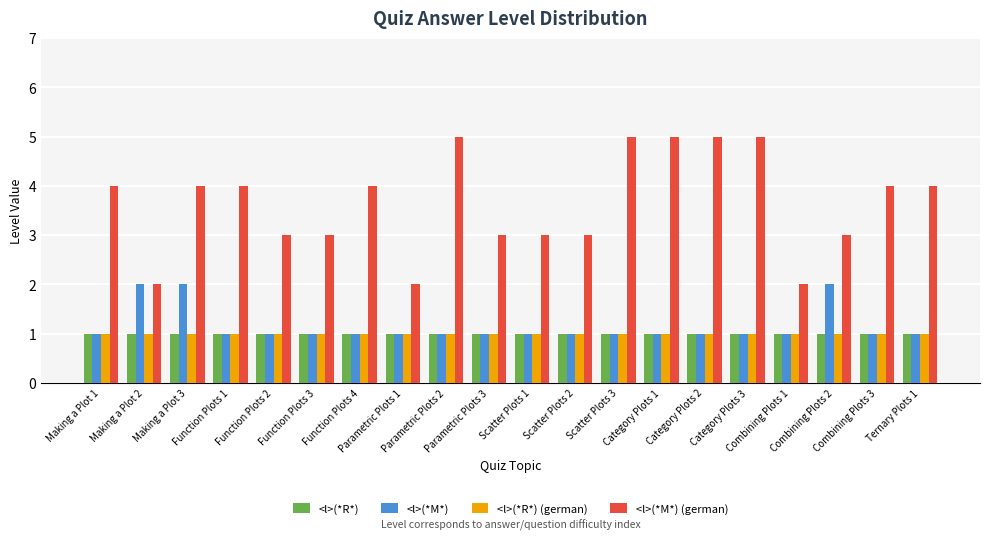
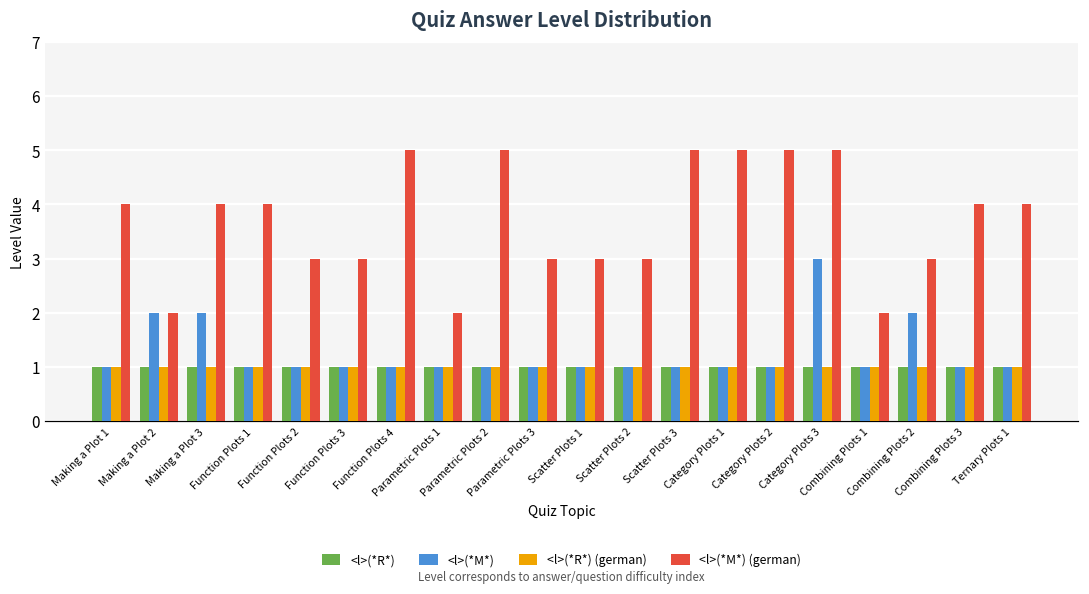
<l>(*M*) (german), Function Plots 4: 4 -> 5
<l>(*M*), Category Plots 3: 1 -> 3
